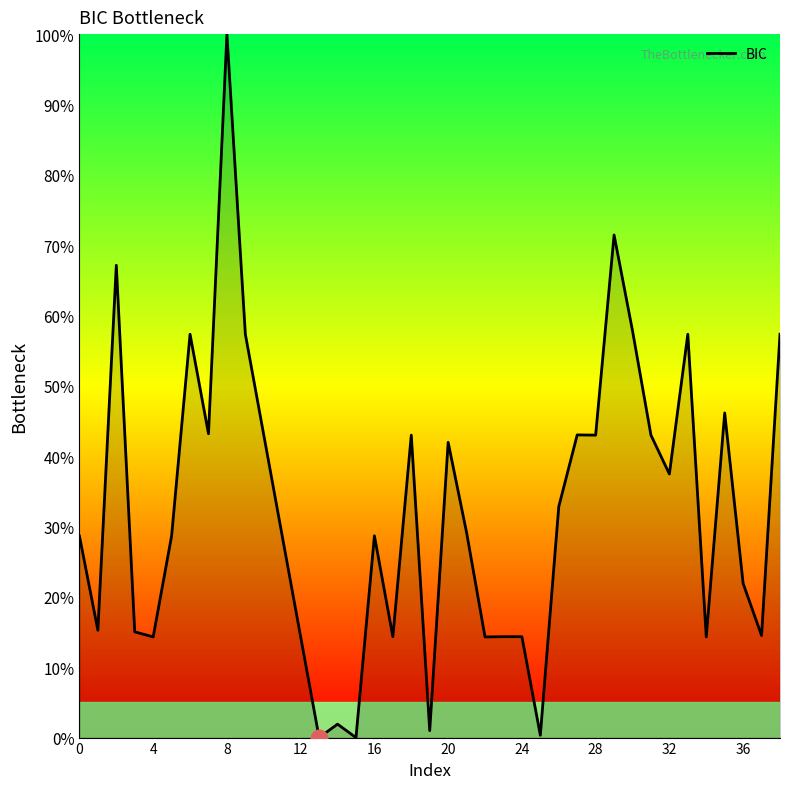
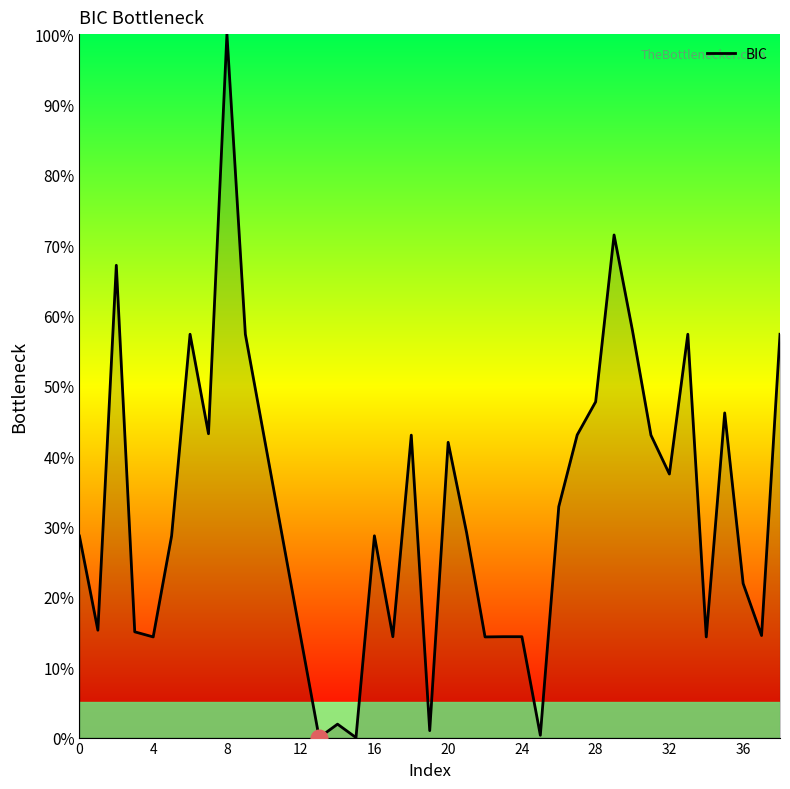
BIC, 28: 43% -> 48%
